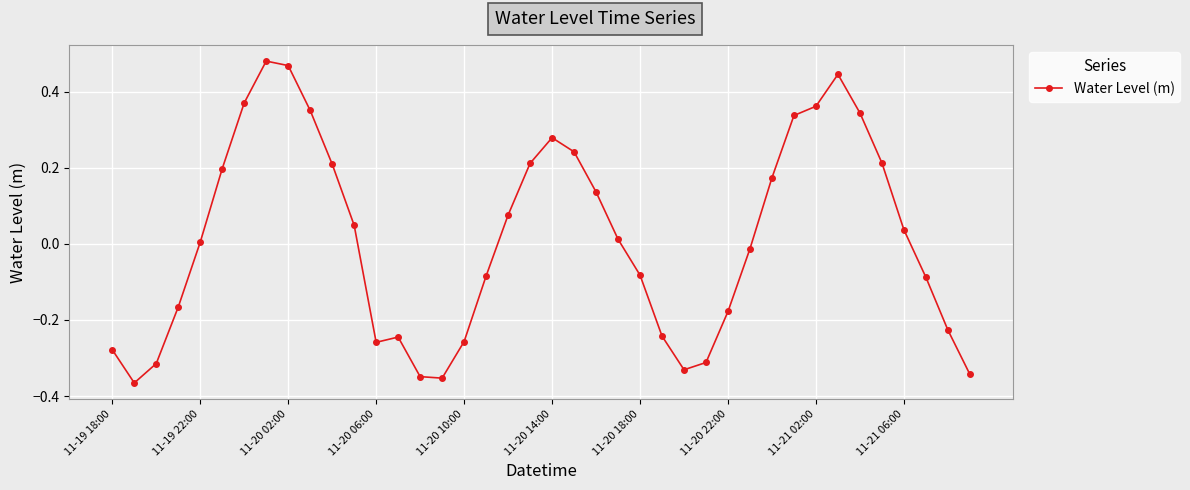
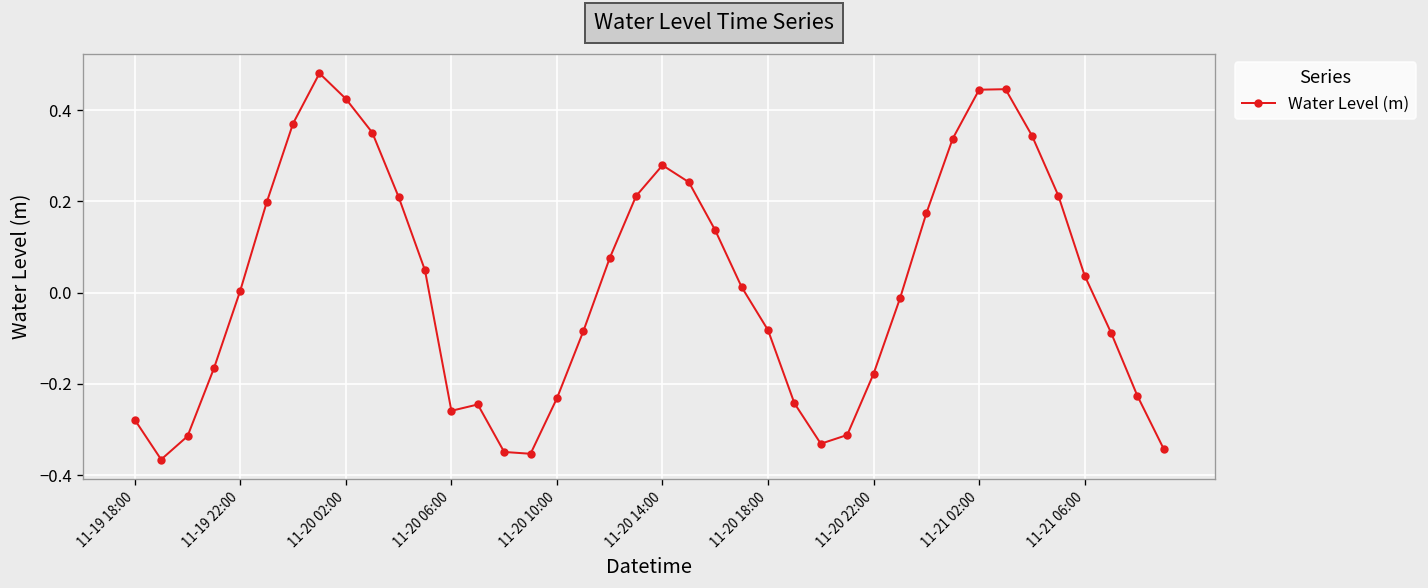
11-20 02:00: 0.47 -> 0.42
11-20 10:00: -0.26 -> -0.23
11-21 02:00: 0.36 -> 0.44
